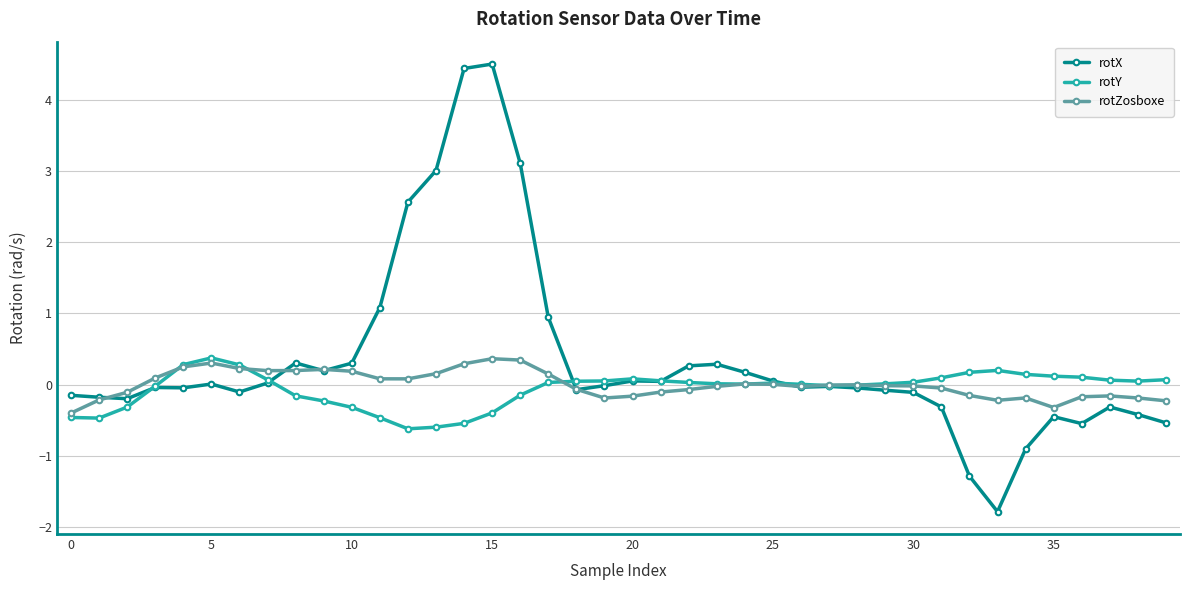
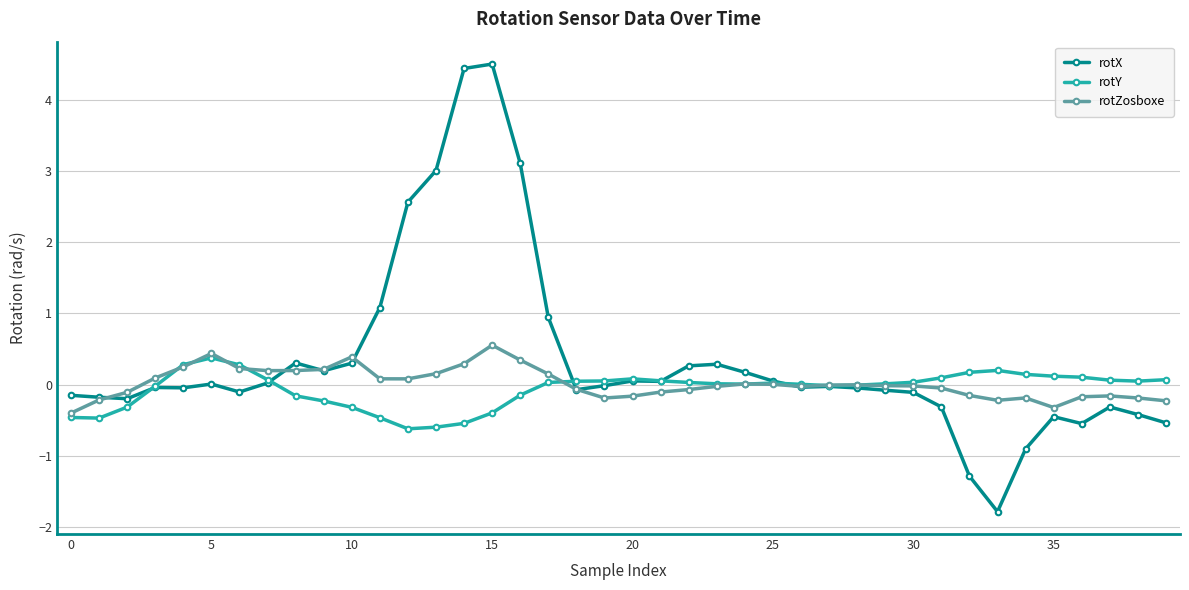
rotZosboxe, 5: 0.3 -> 0.4
rotZosboxe, 10: 0.2 -> 0.4
rotZosboxe, 15: 0.4 -> 0.6
